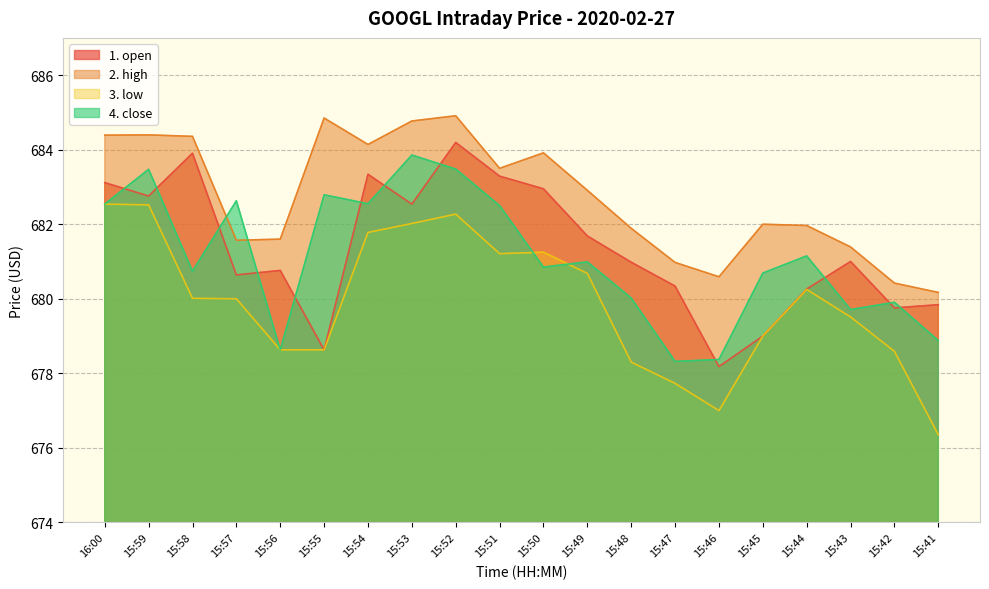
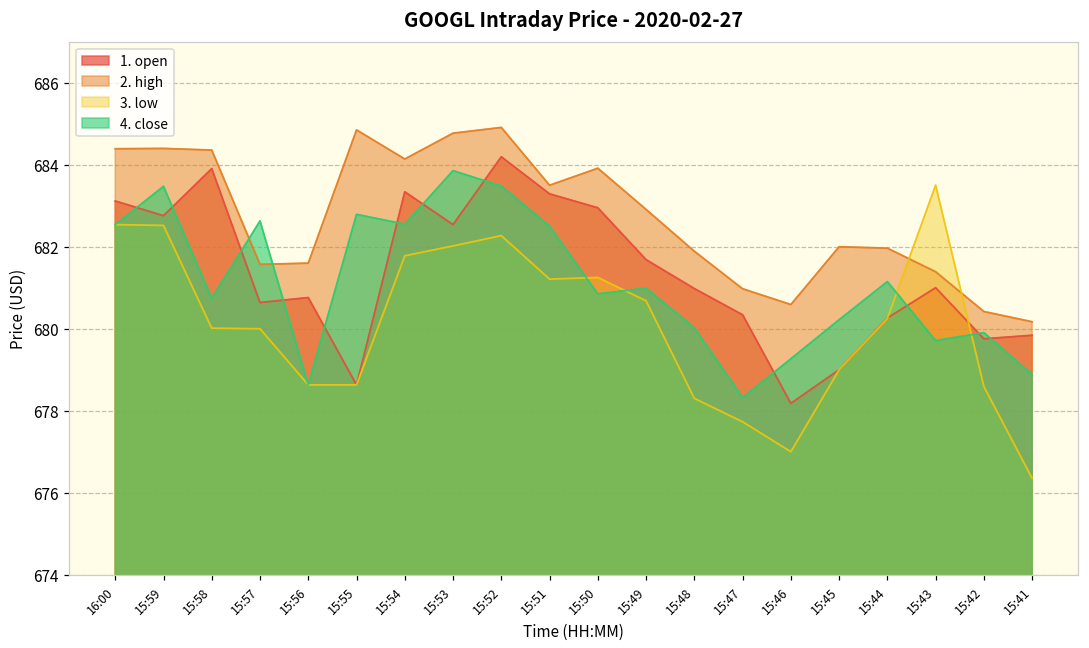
4. close, 15:46: 678.4 -> 679.3
4. close, 15:45: 680.7 -> 680.2
3. low, 15:43: 679.5 -> 683.5
